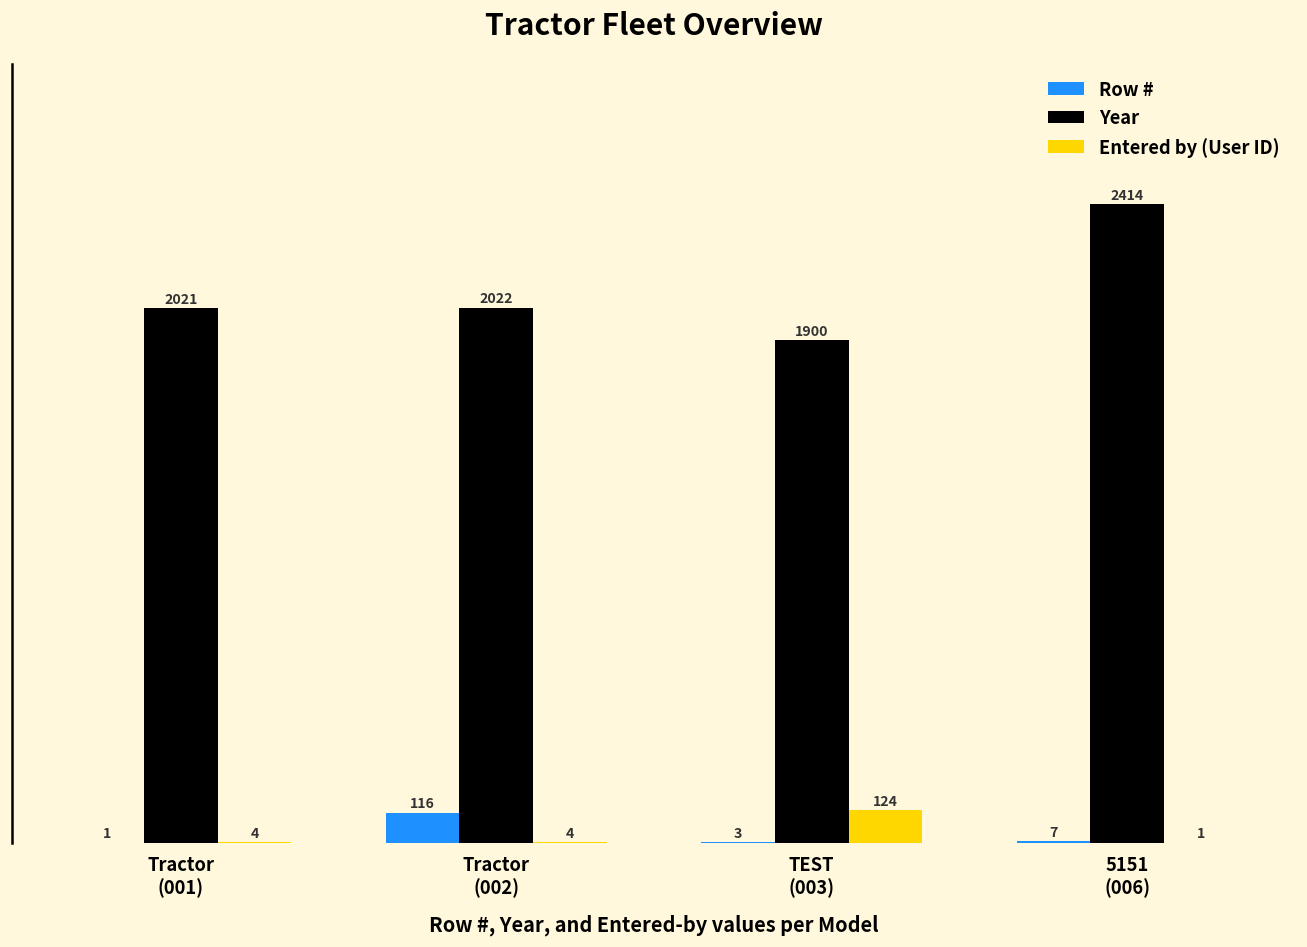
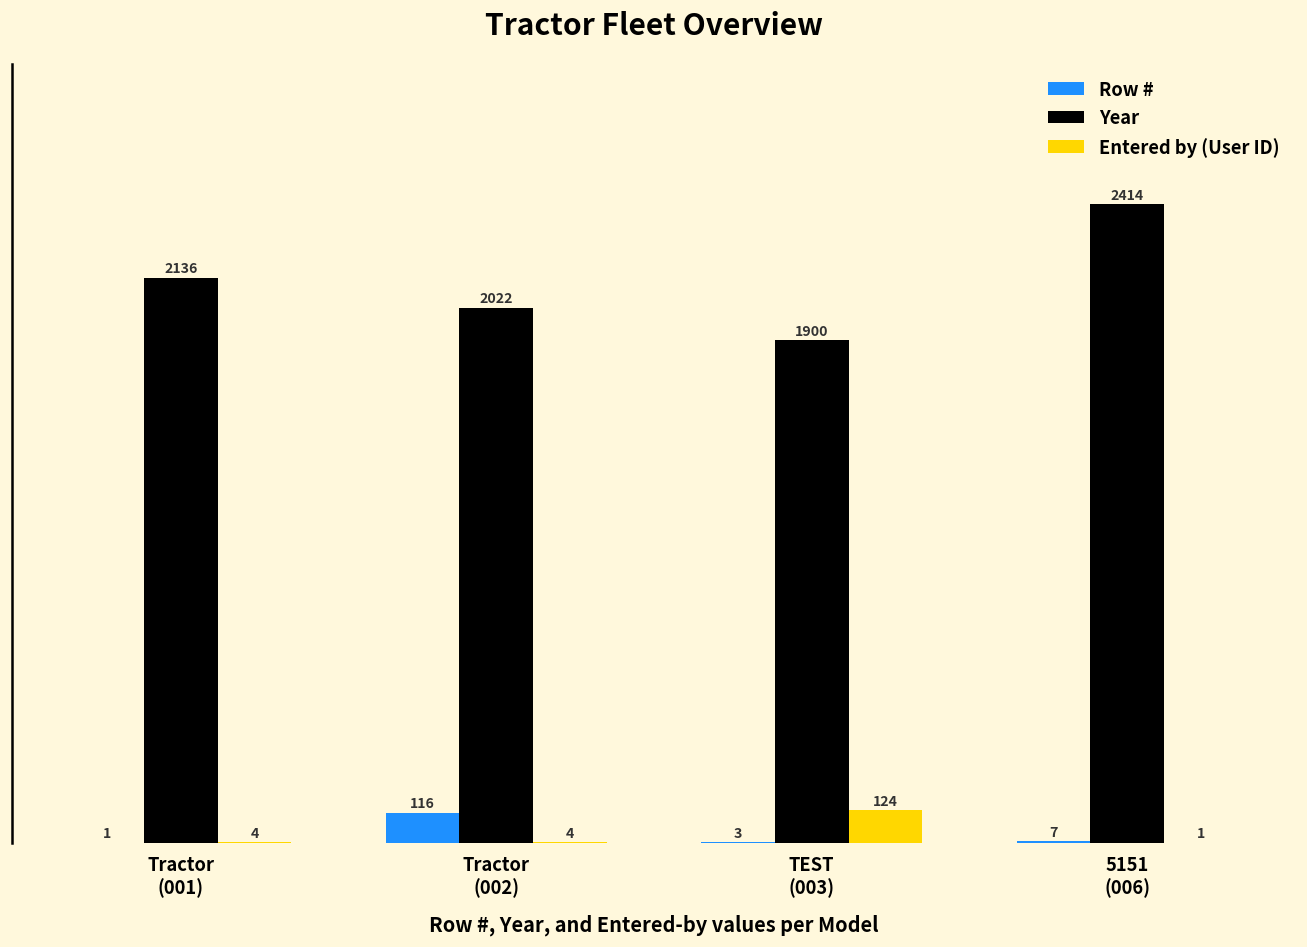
Year, Tractor (001): 2021 -> 2136
